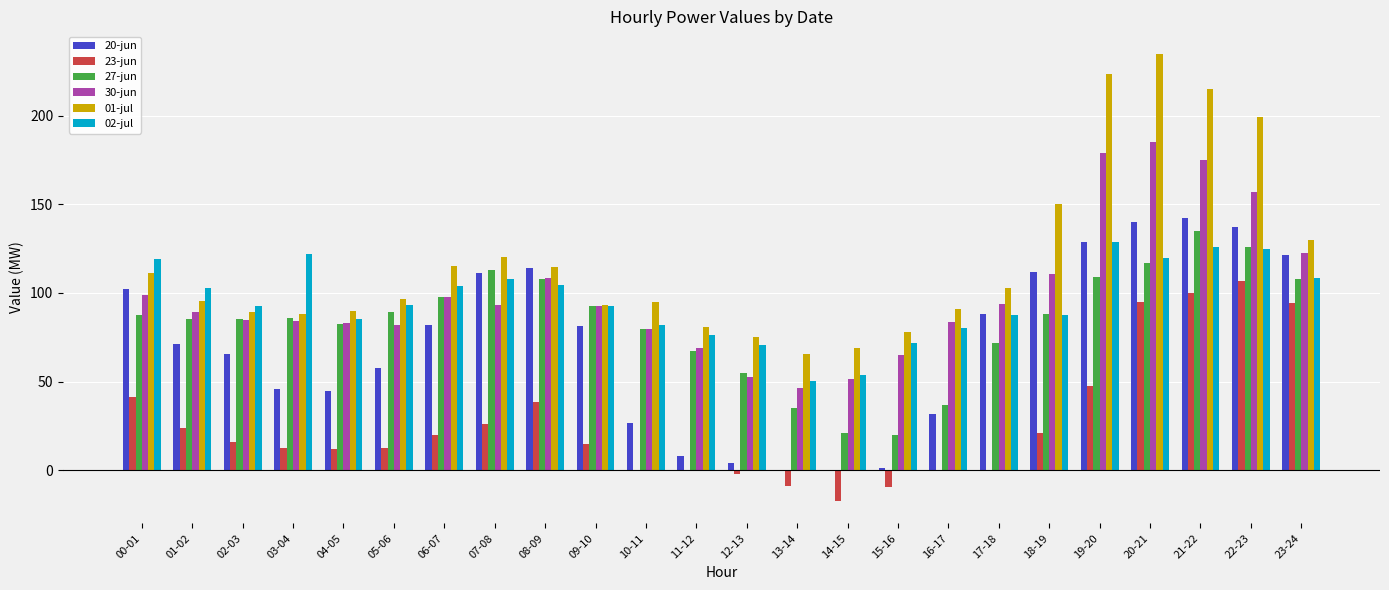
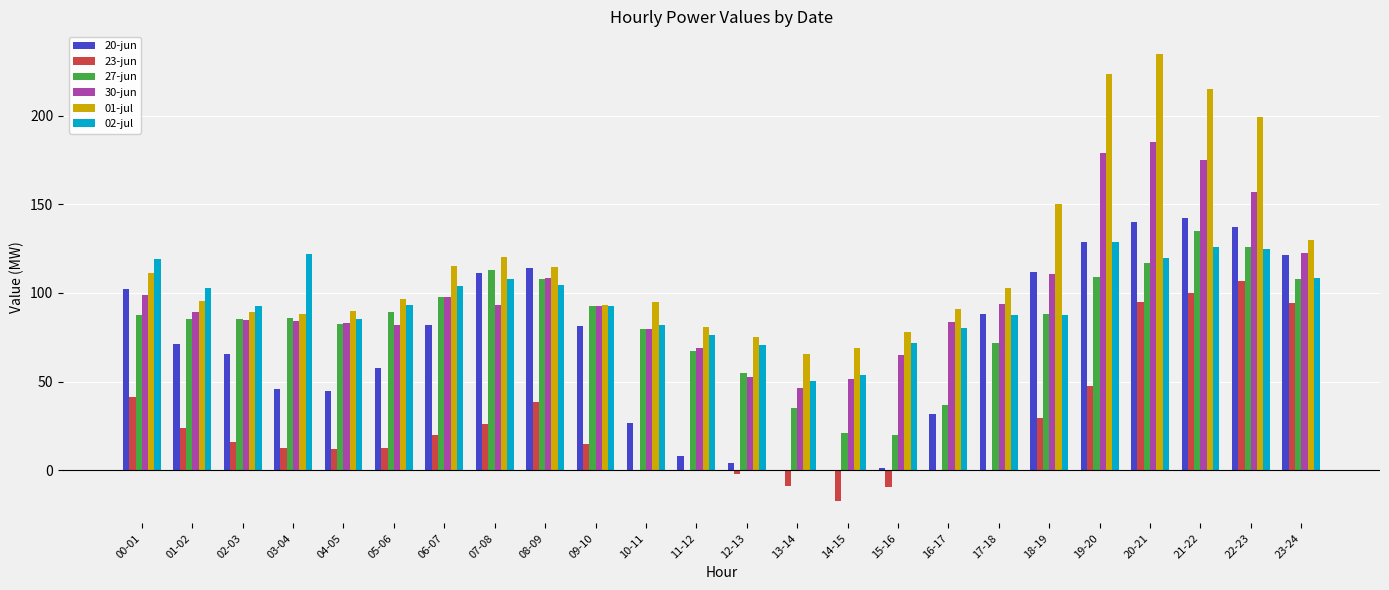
23-jun, 18-19: 21 -> 29
